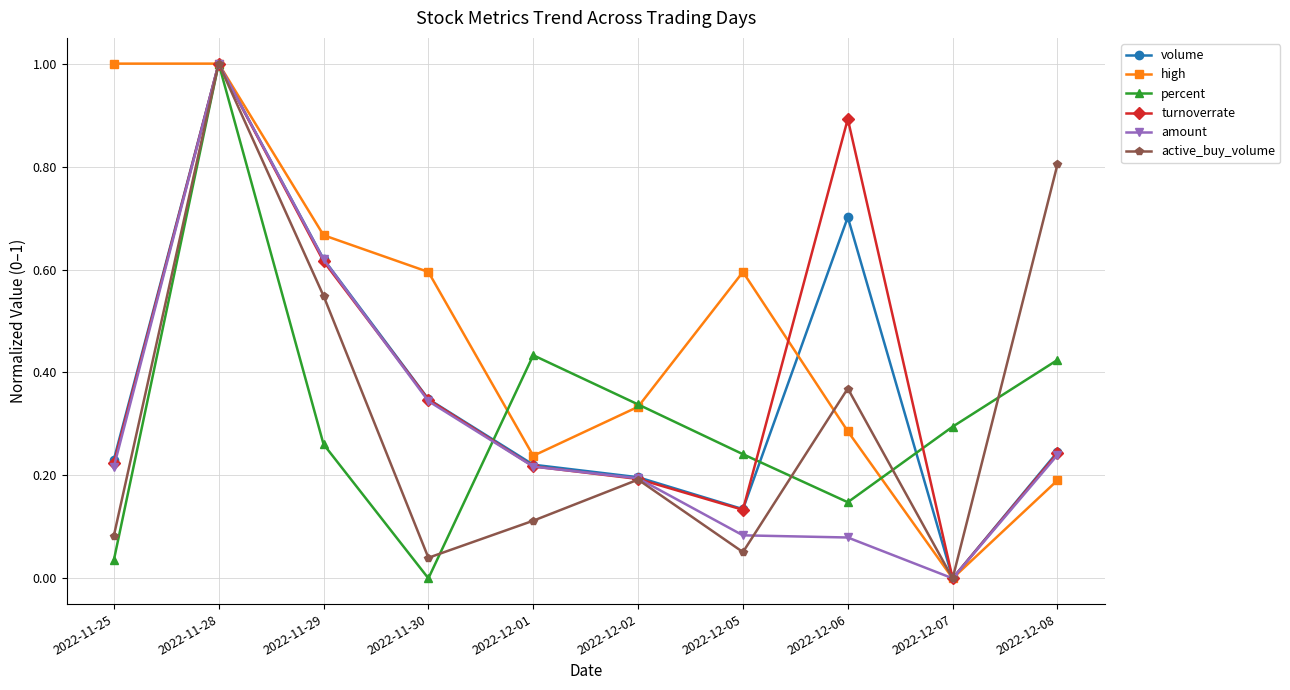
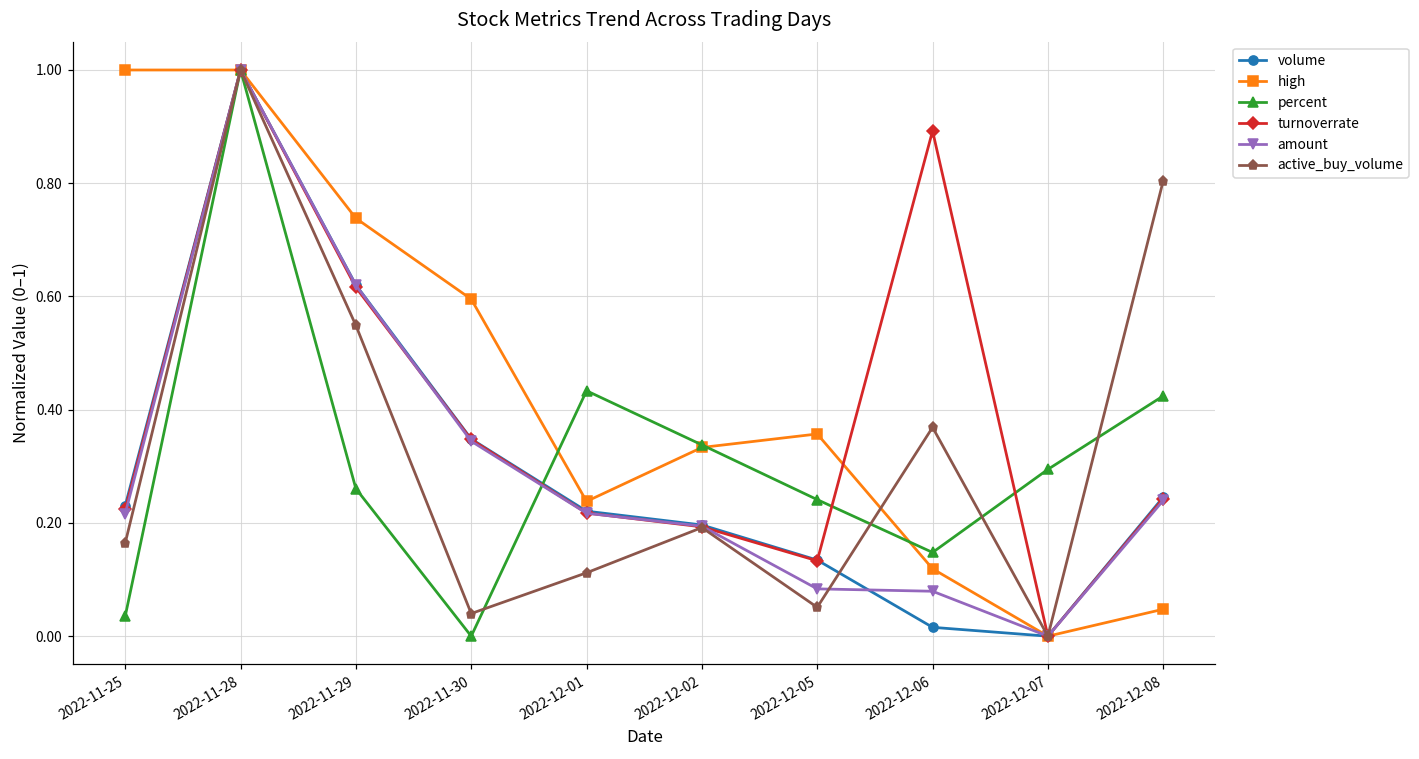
active_buy_volume, 2022-11-25: 0.08 -> 0.16
high, 2022-11-29: 0.67 -> 0.74
high, 2022-12-05: 0.60 -> 0.36
volume, 2022-12-06: 0.70 -> 0.02
high, 2022-12-06: 0.29 -> 0.12
high, 2022-12-08: 0.19 -> 0.05
